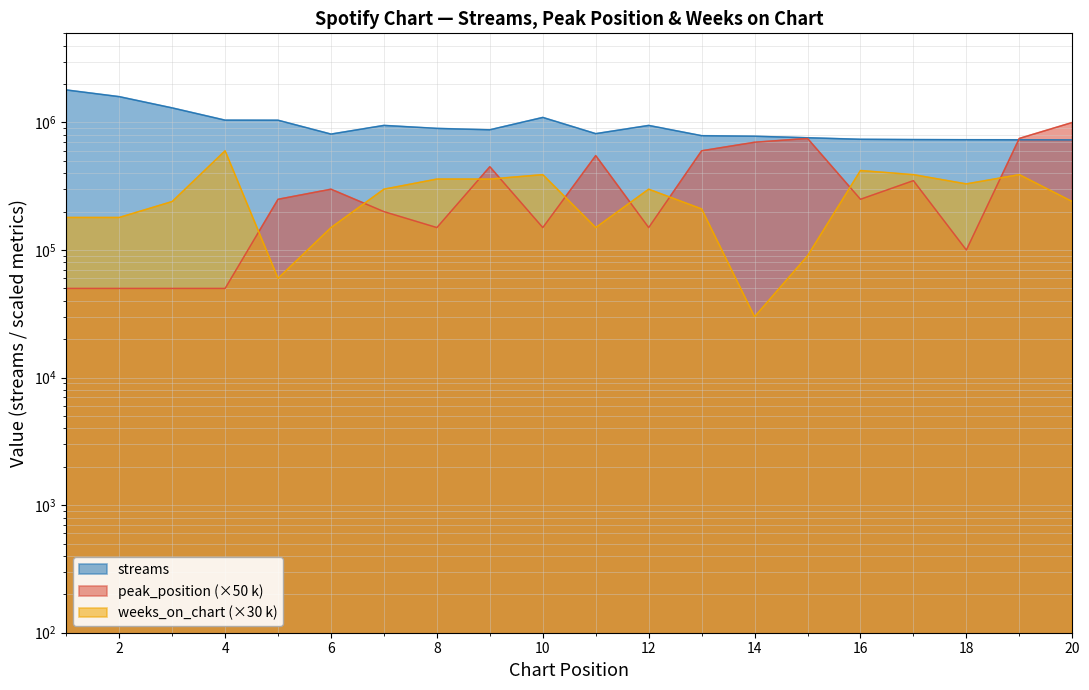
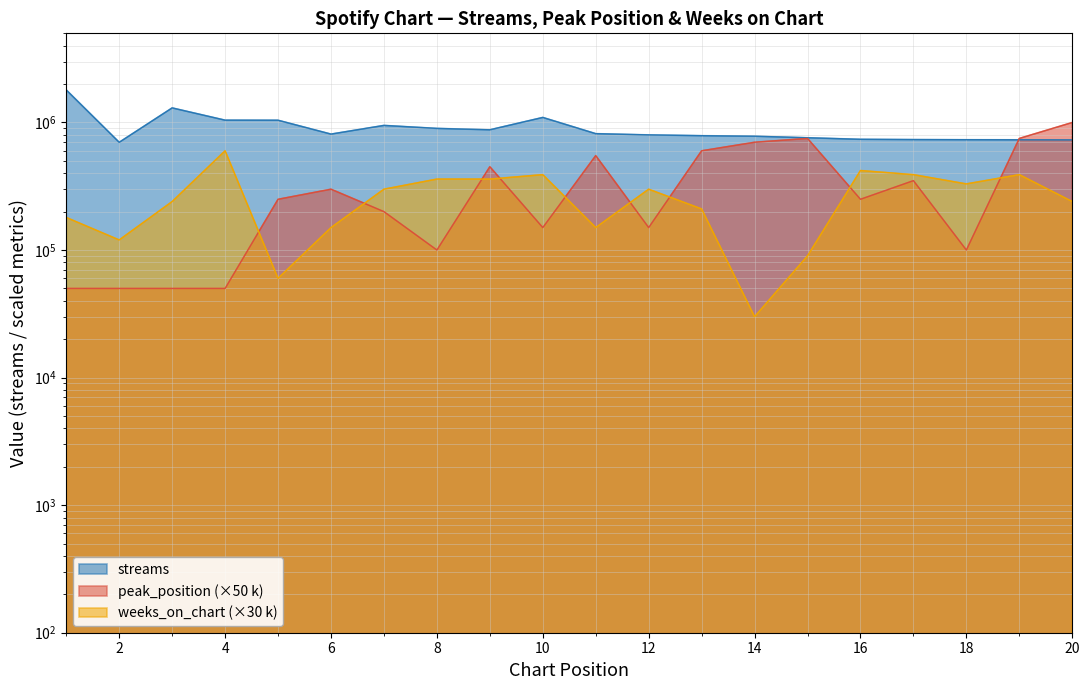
streams, 2: 1600000 -> 700000
weeks_on_chart (×30 k), 2: 180000 -> 120000
peak_position (×50 k), 8: 150000 -> 100000
streams, 12: 900000 -> 800000
